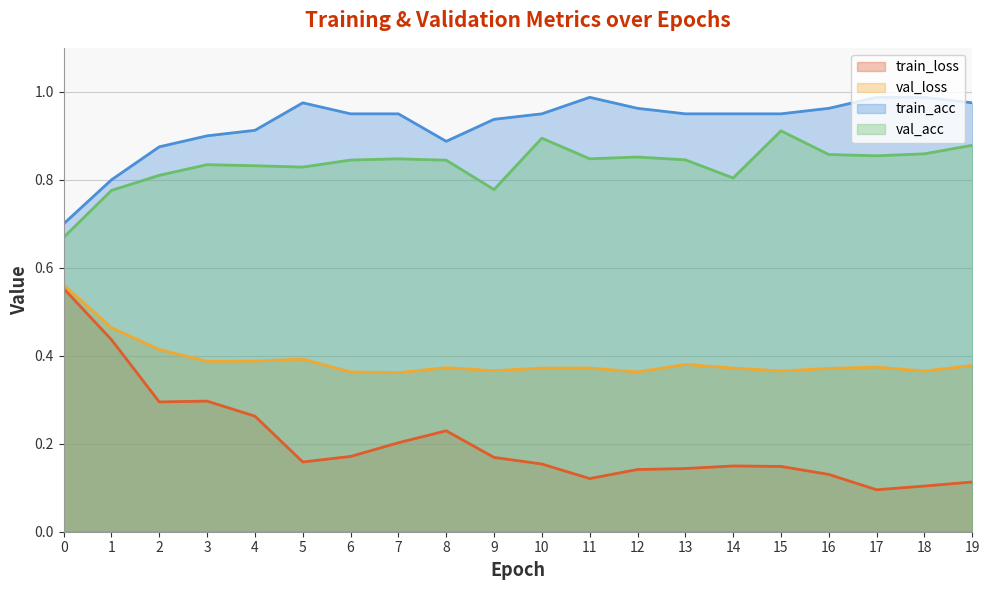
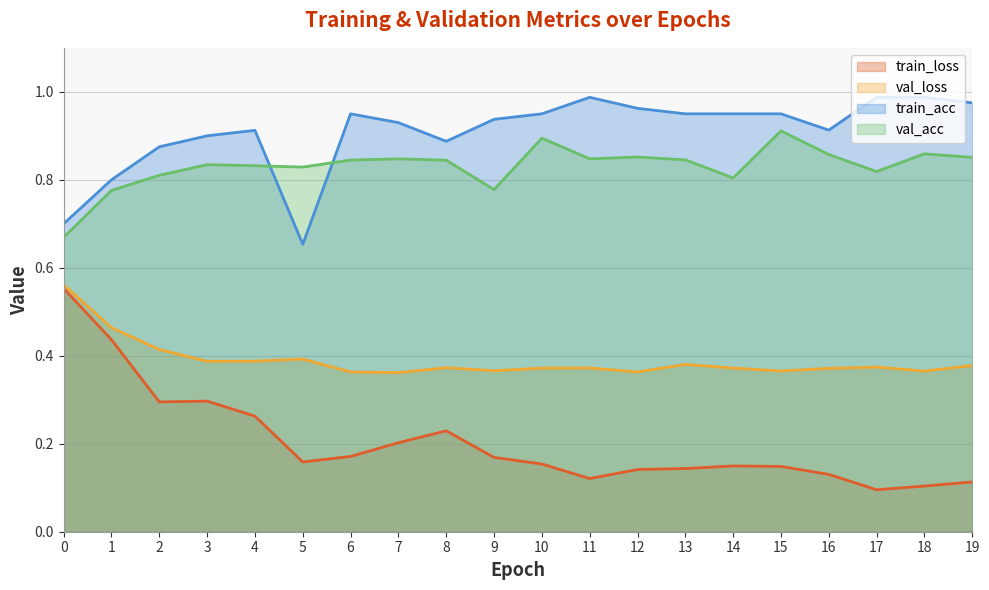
train_acc, 5: 0.98 -> 0.65
train_acc, 7: 0.95 -> 0.93
train_acc, 16: 0.96 -> 0.91
val_acc, 17: 0.85 -> 0.82
val_acc, 19: 0.88 -> 0.85
